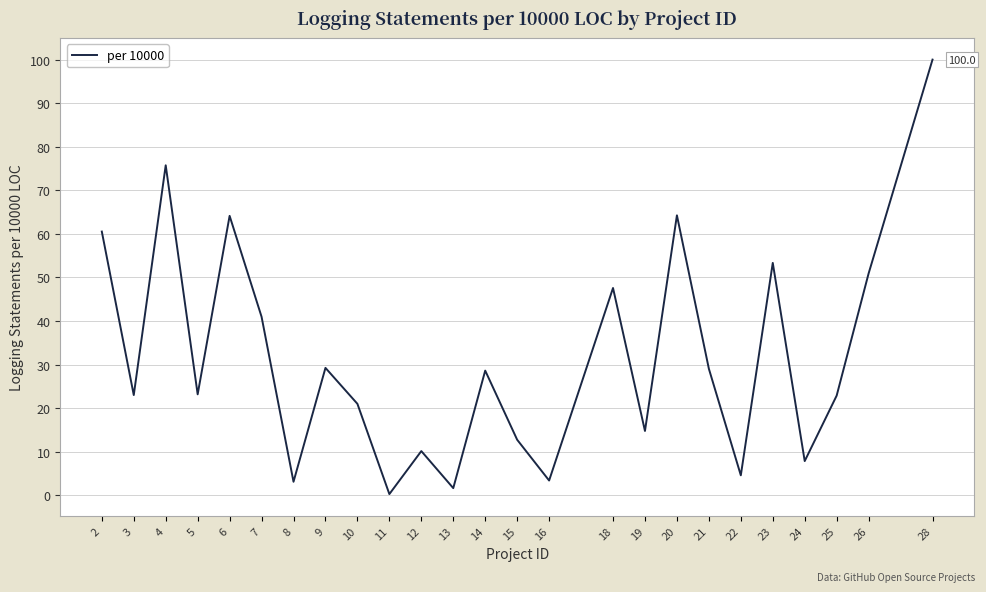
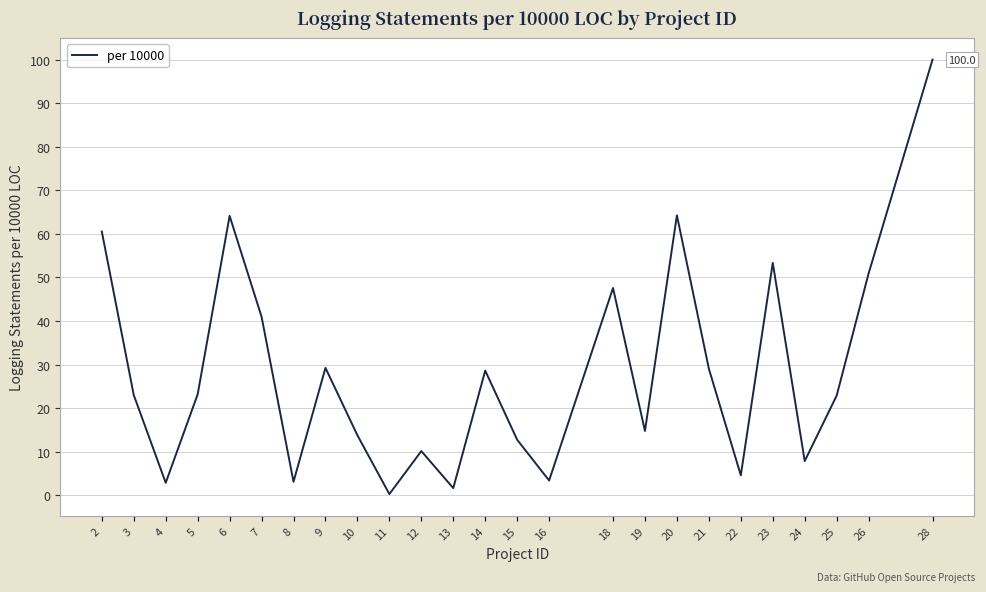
4: 76 -> 3
10: 21 -> 14
